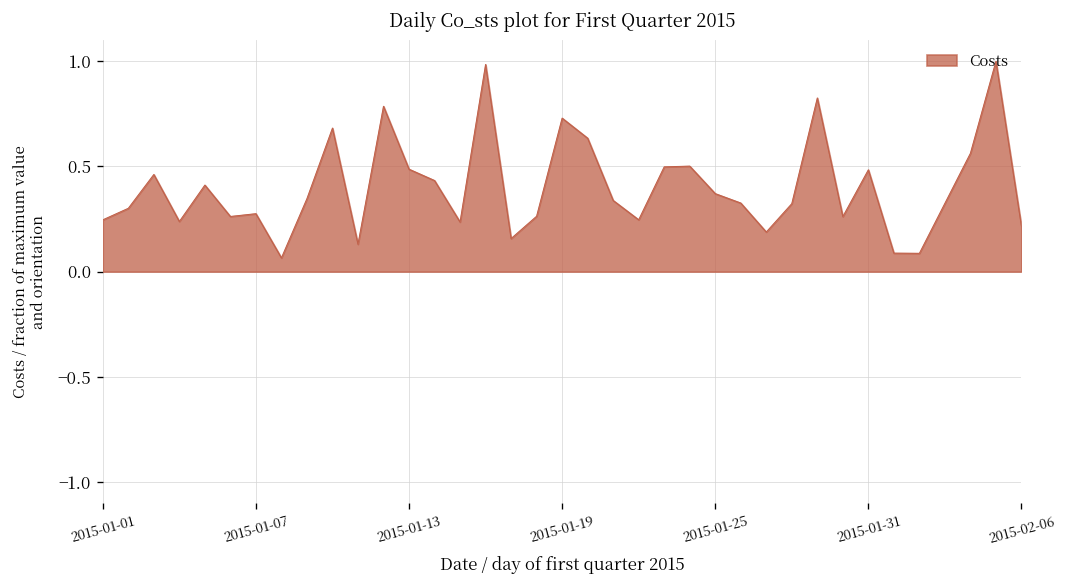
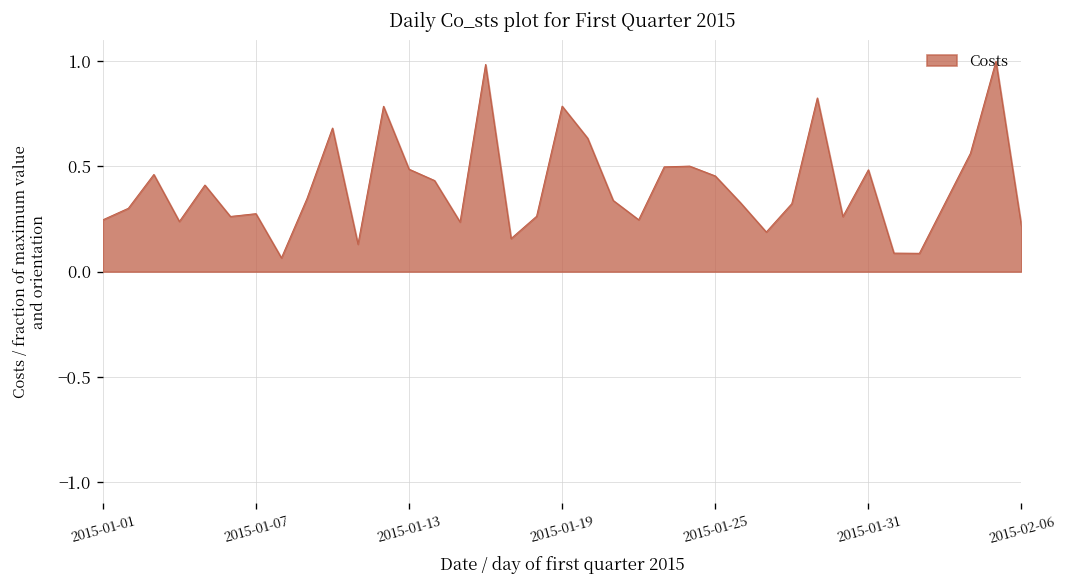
2015-01-19: 0.73 -> 0.79
2015-01-25: 0.37 -> 0.45
